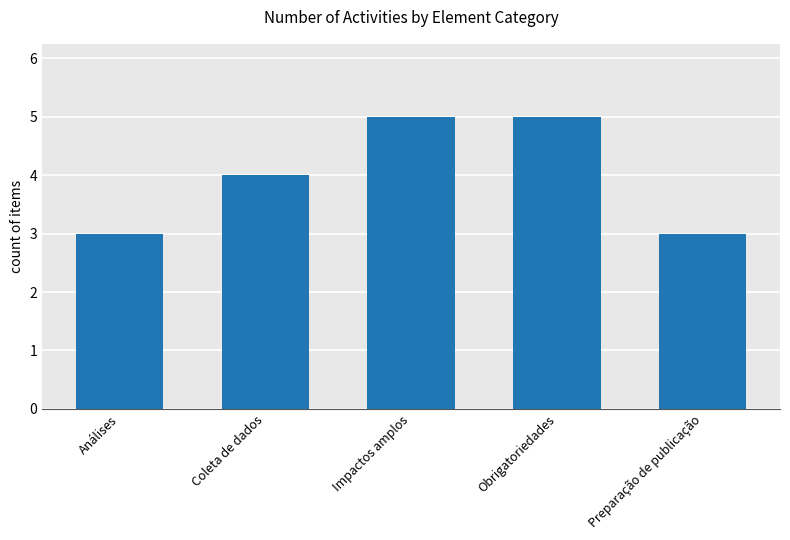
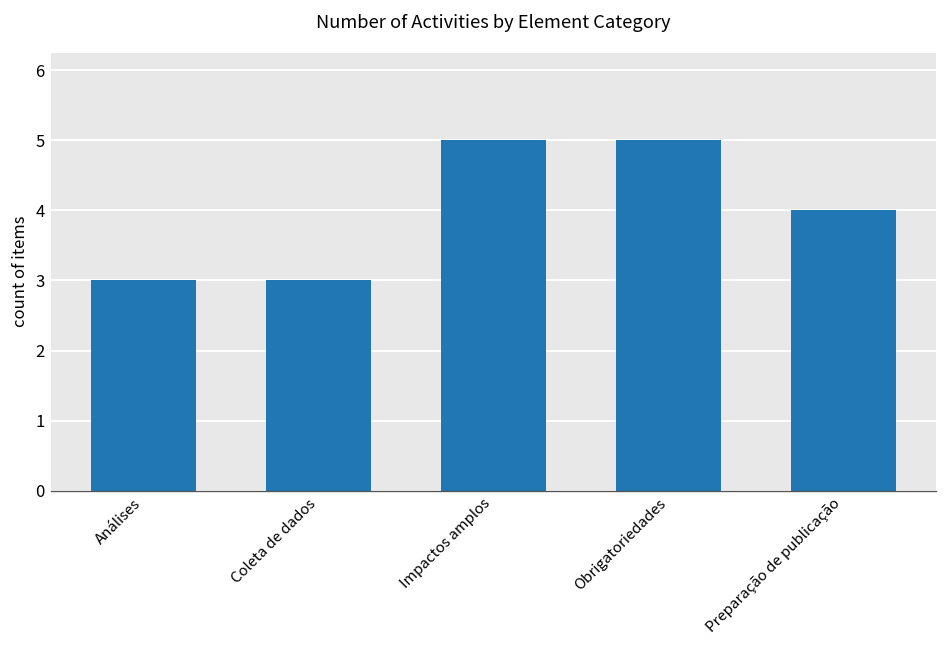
Coleta de dados: 4 -> 3
Preparação de publicação: 3 -> 4
